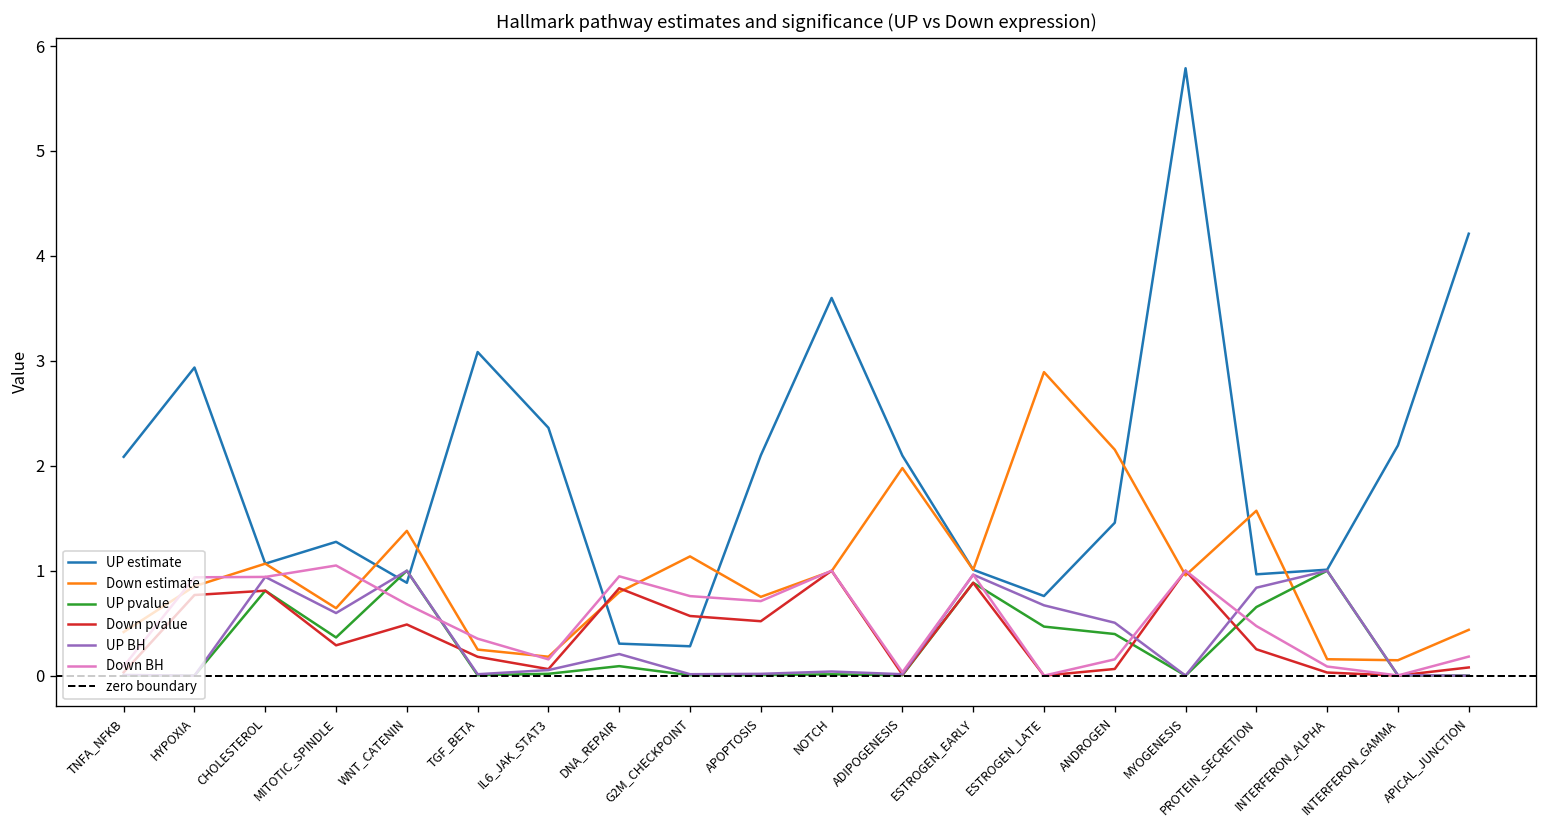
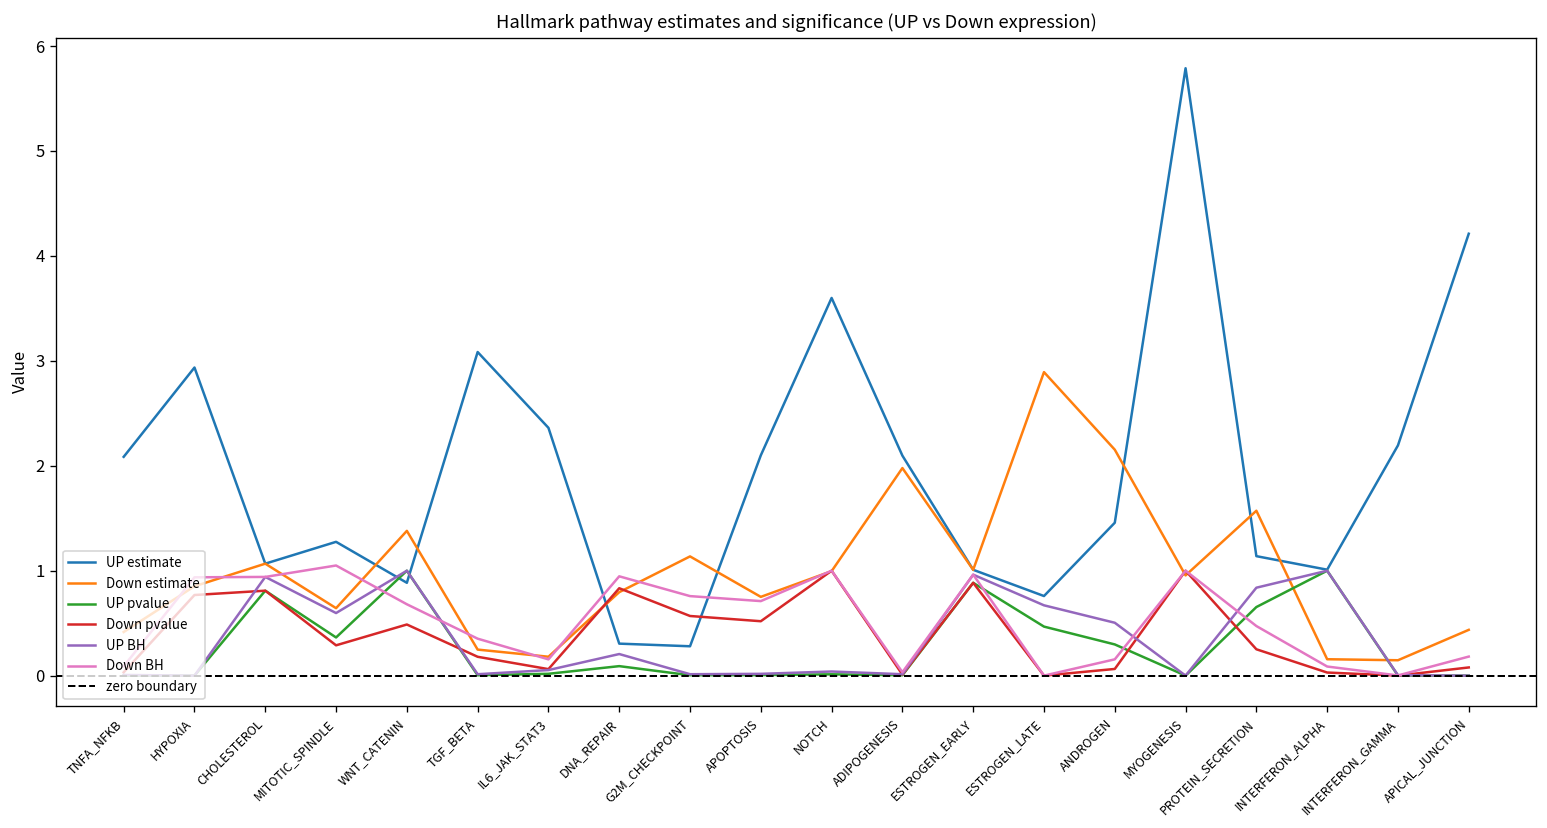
UP pvalue, ANDROGEN: 0.4 -> 0.3
UP estimate, PROTEIN_SECRETION: 1.0 -> 1.1
